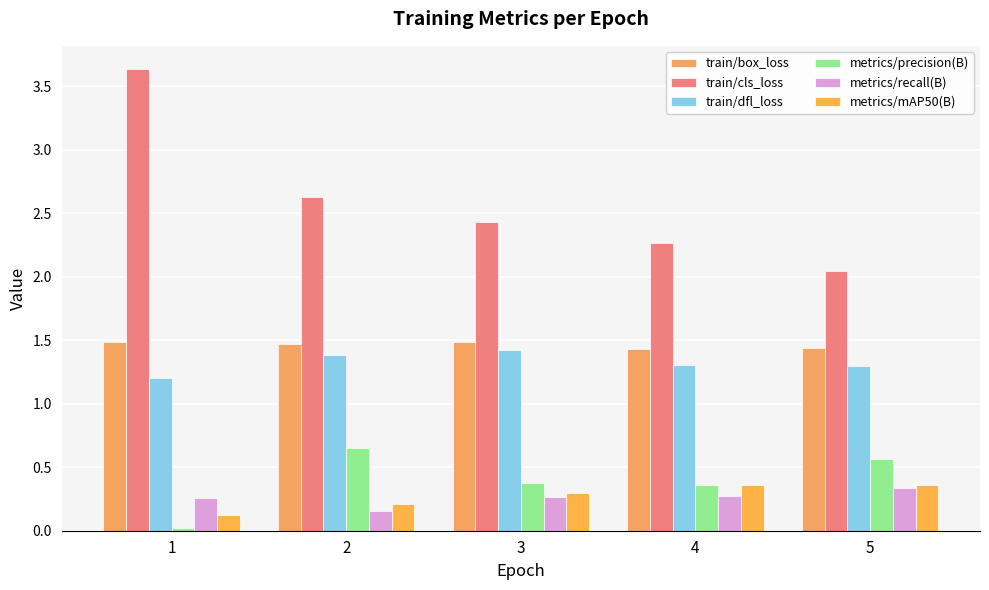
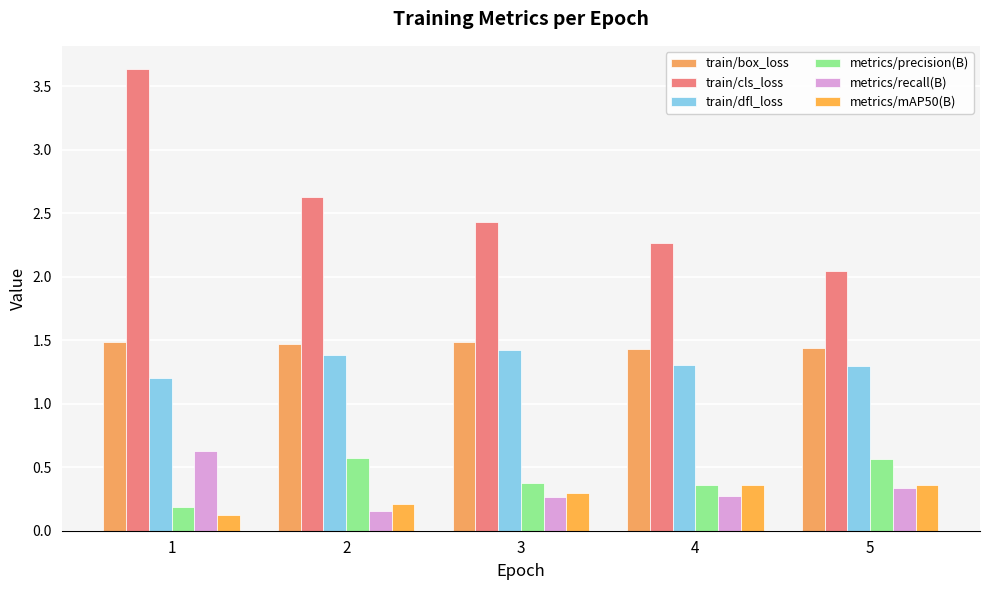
metrics/precision(B), 1: 0.02 -> 0.19
metrics/recall(B), 1: 0.26 -> 0.63
metrics/precision(B), 2: 0.65 -> 0.57
